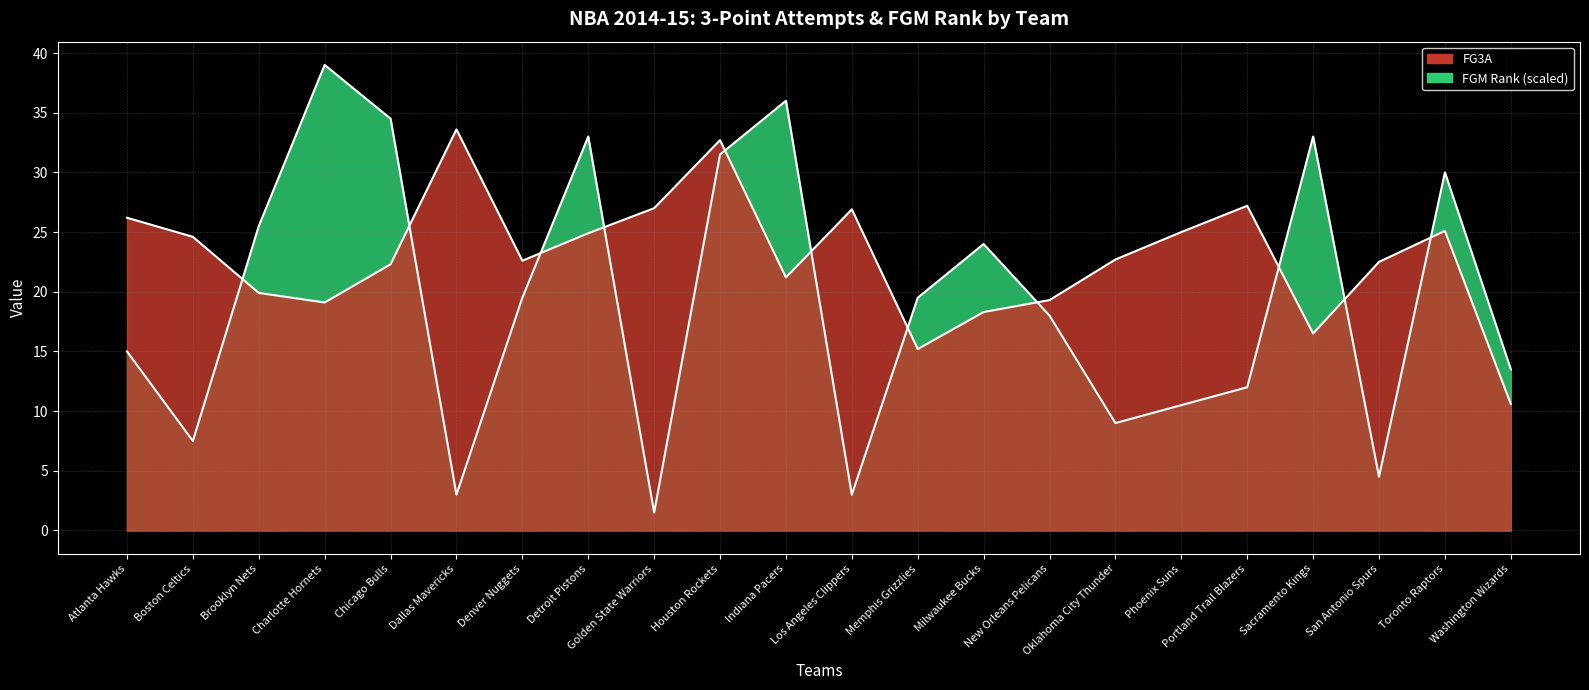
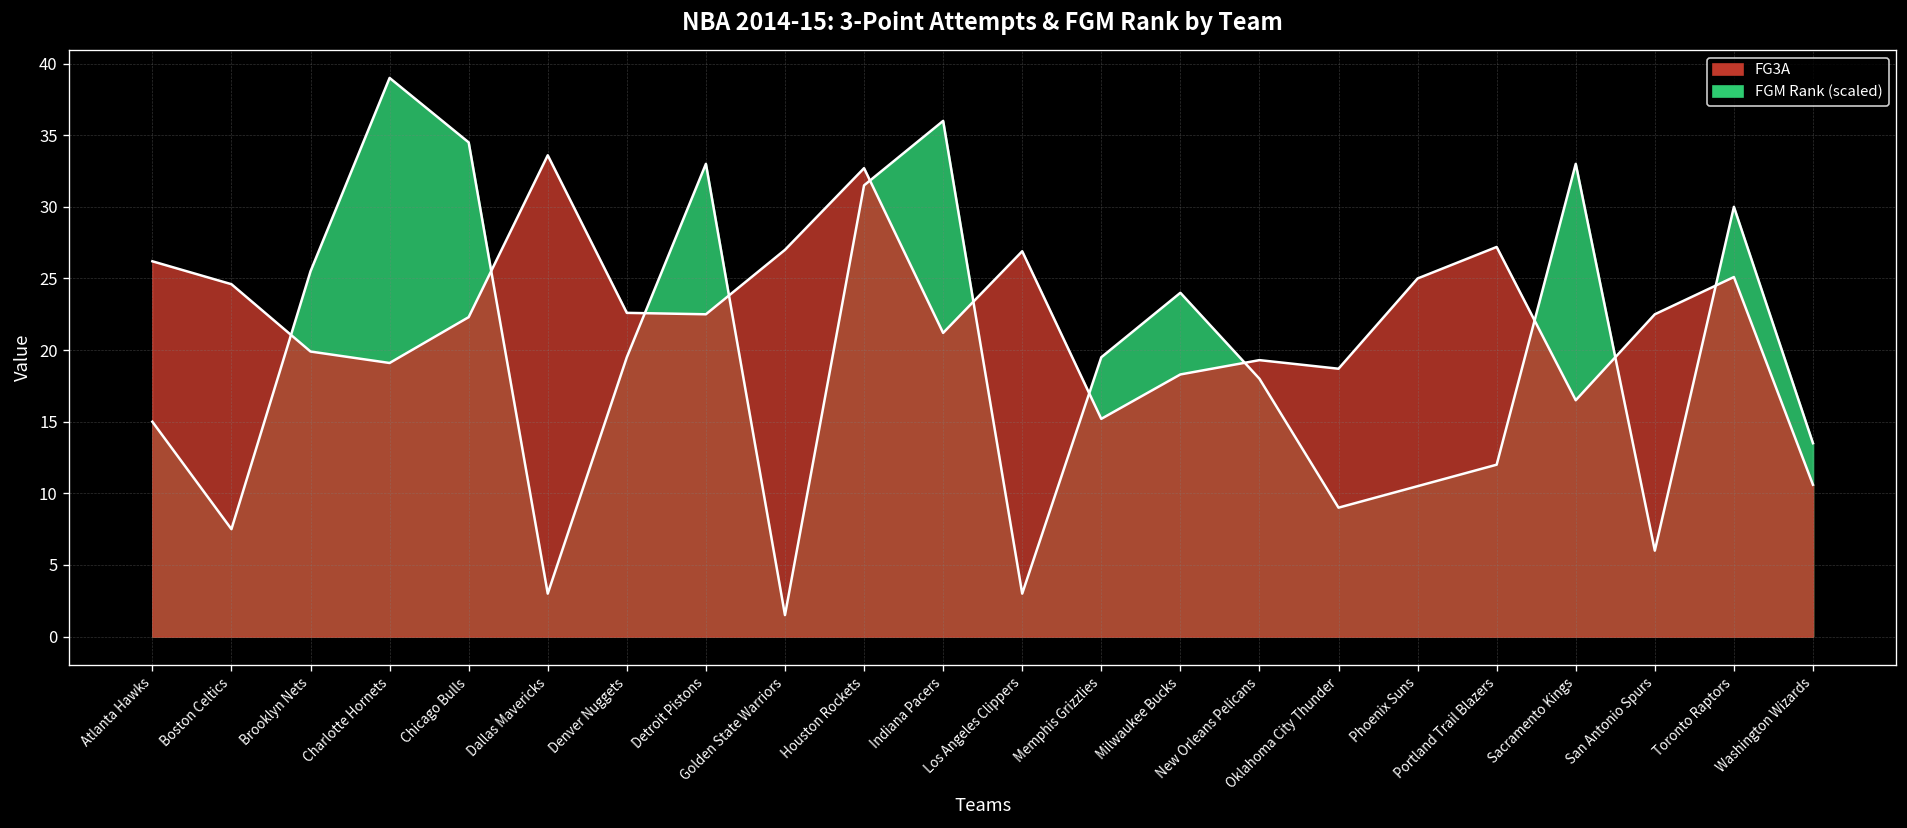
FG3A, Detroit Pistons: 24.9 -> 22.5
FG3A, Oklahoma City Thunder: 22.7 -> 18.7
FGM Rank (scaled), San Antonio Spurs: 4.5 -> 6.0
